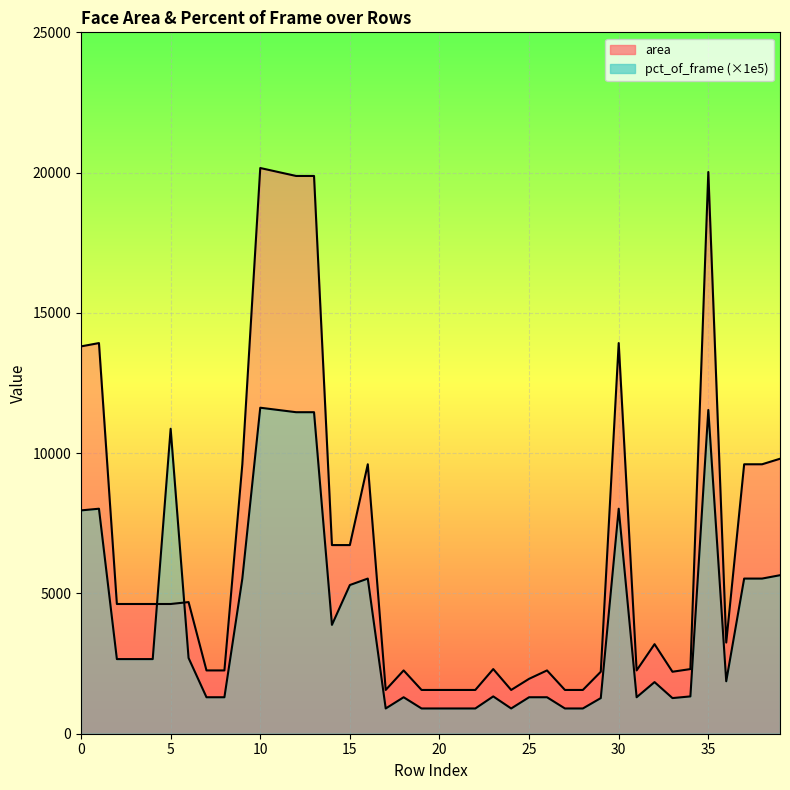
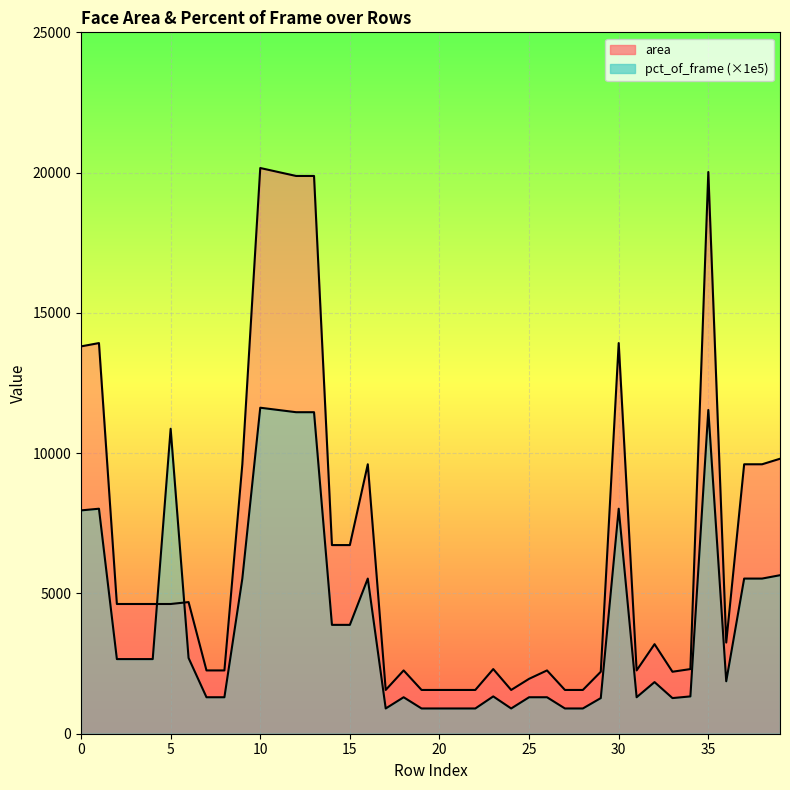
pct_of_frame (×1e5), 15: 5300 -> 3900
